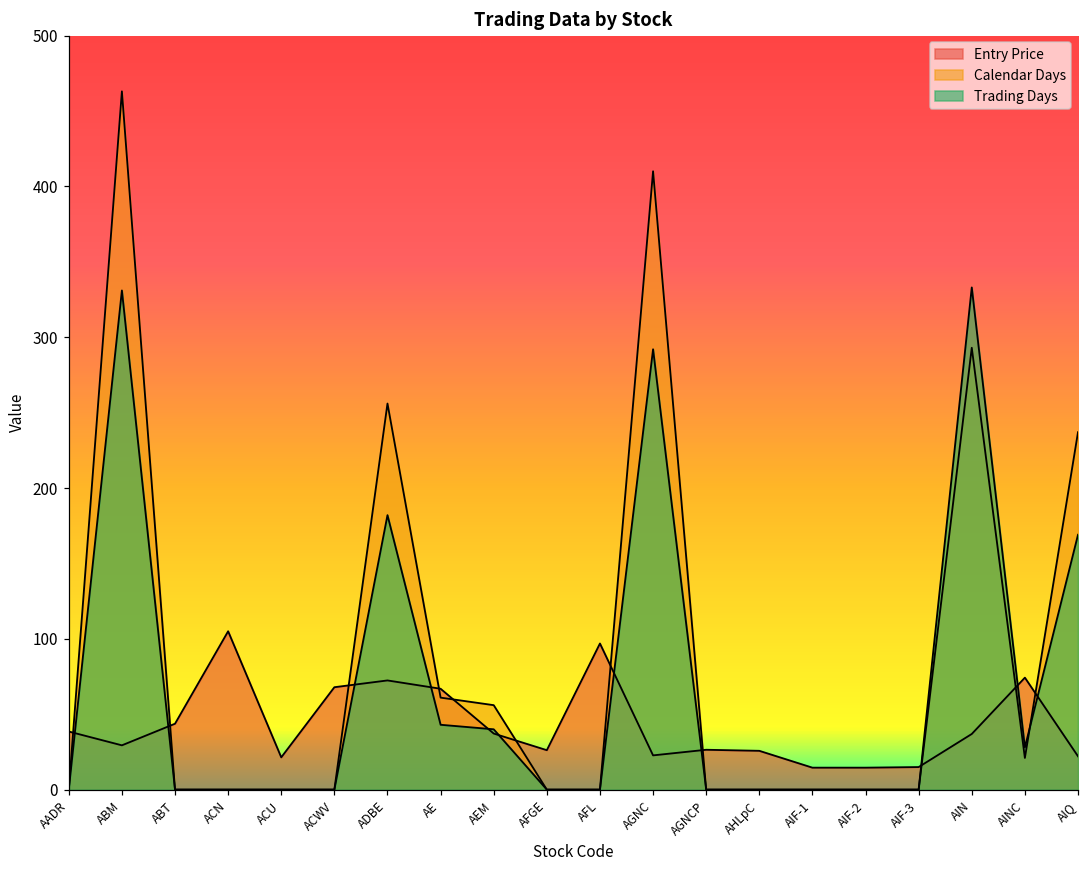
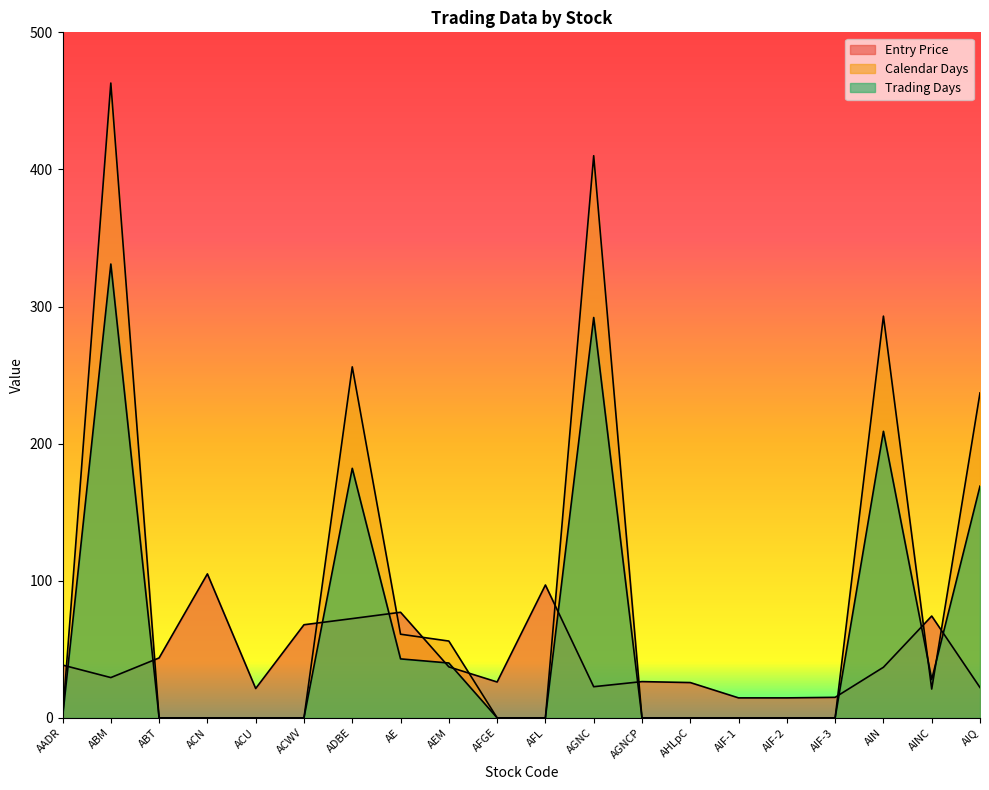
Entry Price, AE: 67 -> 77
Trading Days, AIN: 333 -> 209
